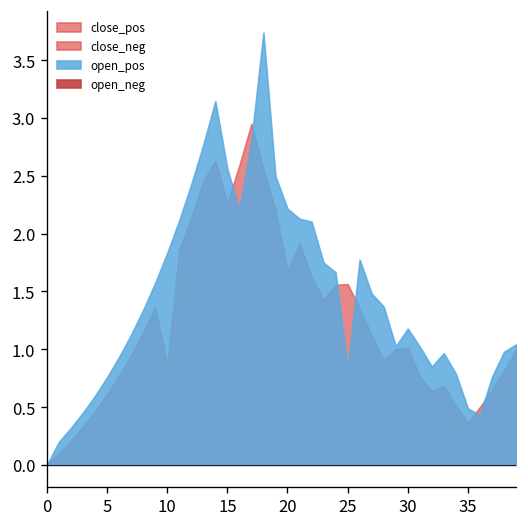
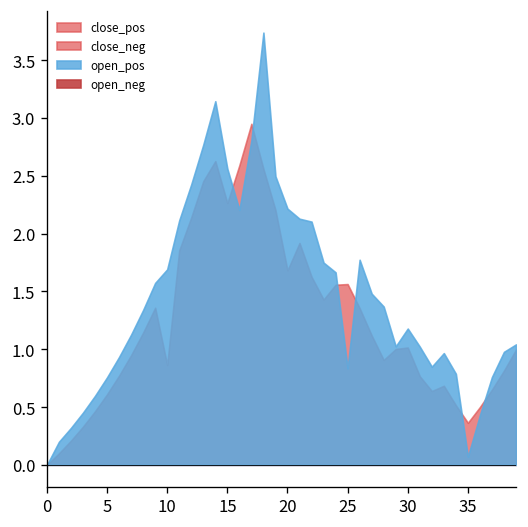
open_pos, 10: 1.8 -> 1.7
open_pos, 35: 0.5 -> 0.1
